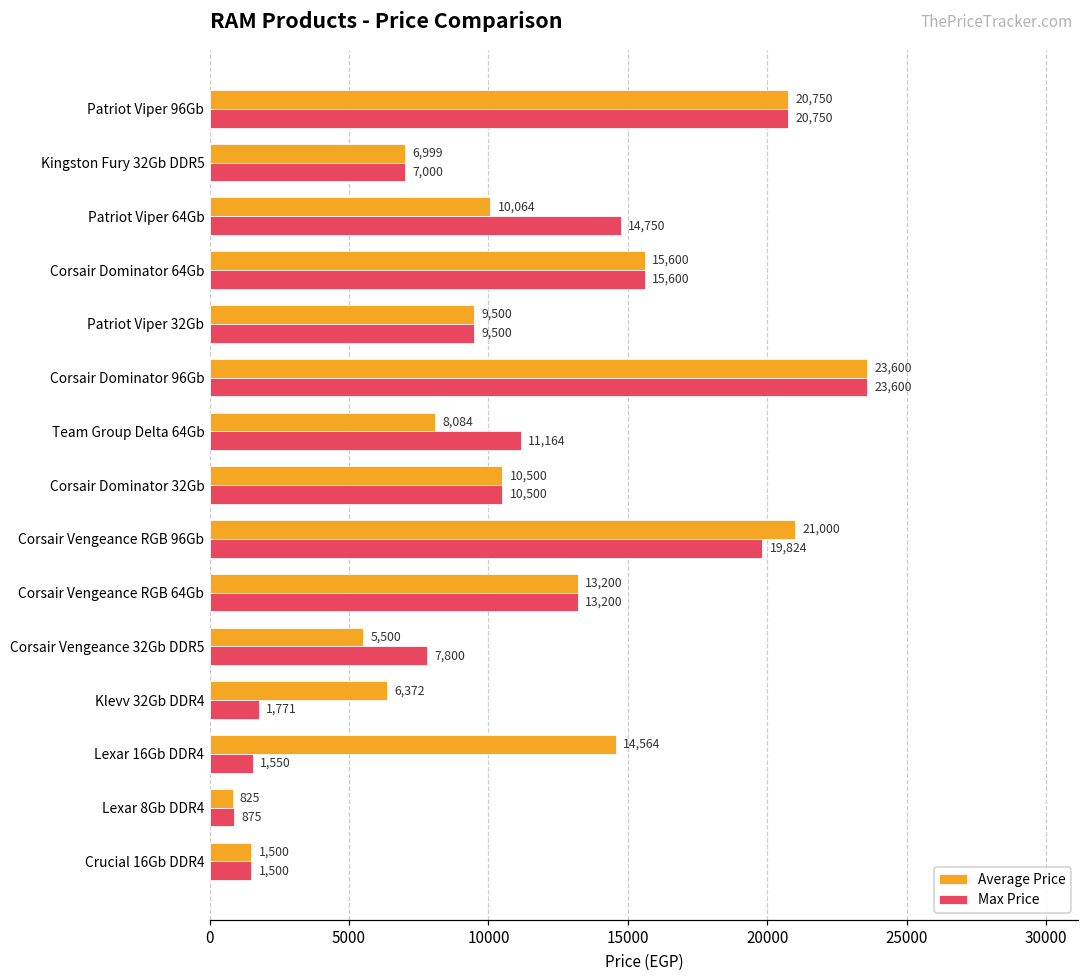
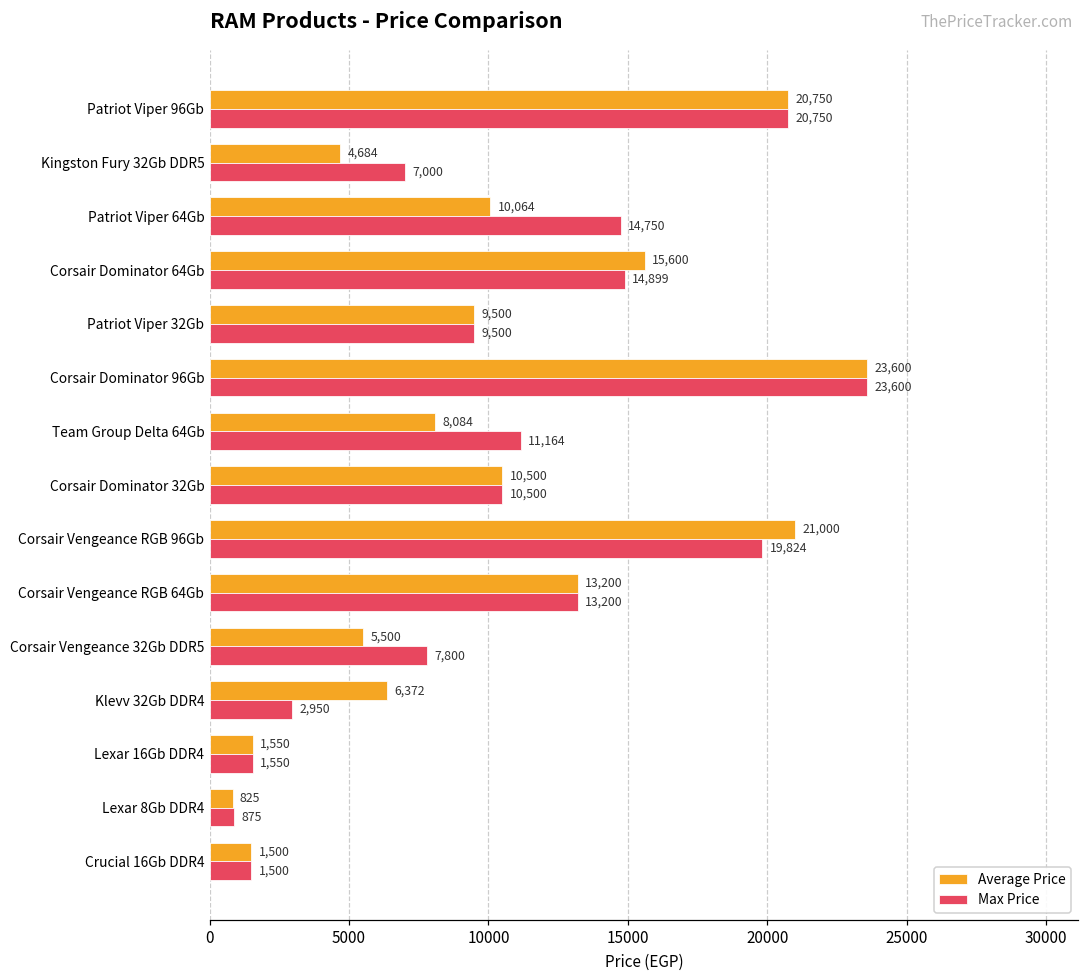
Average Price, Kingston Fury 32Gb DDR5: 6,999 -> 4,684
Max Price, Corsair Dominator 64Gb: 15,600 -> 14,899
Max Price, Klevv 32Gb DDR4: 1,771 -> 2,950
Average Price, Lexar 16Gb DDR4: 14,564 -> 1,550
